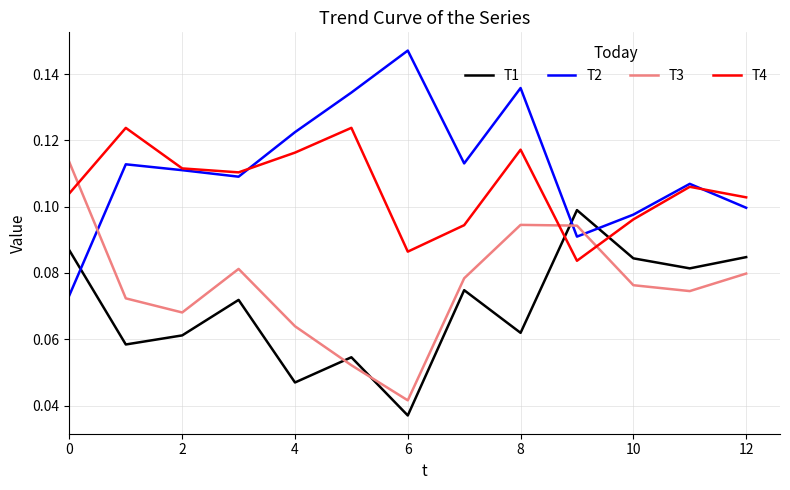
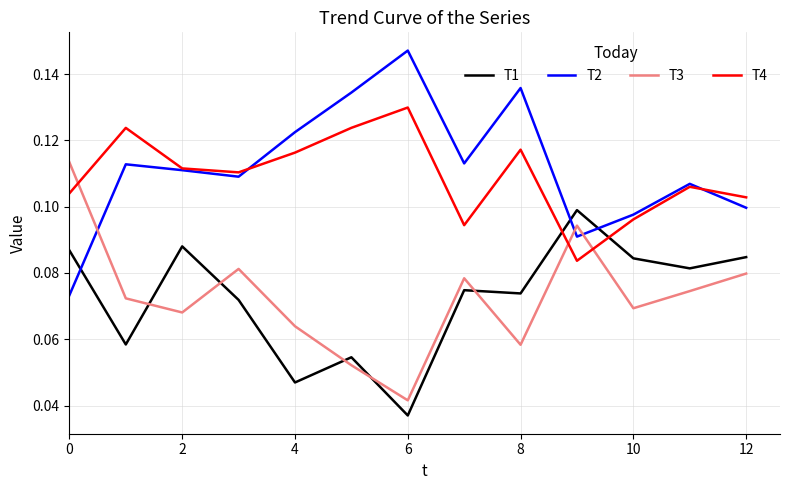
T1, 2: 0.061 -> 0.088
T4, 6: 0.086 -> 0.130
T1, 8: 0.062 -> 0.074
T3, 8: 0.094 -> 0.058
T3, 10: 0.076 -> 0.069
